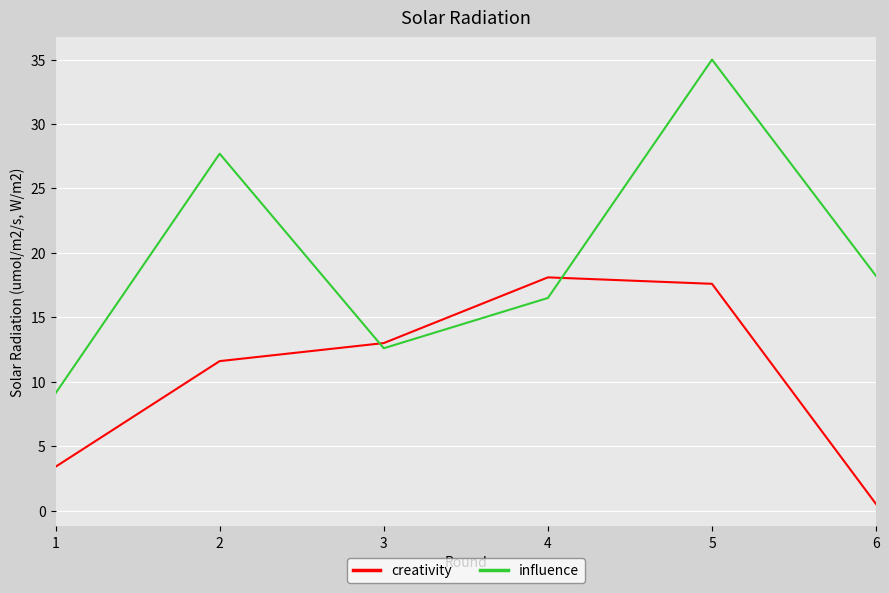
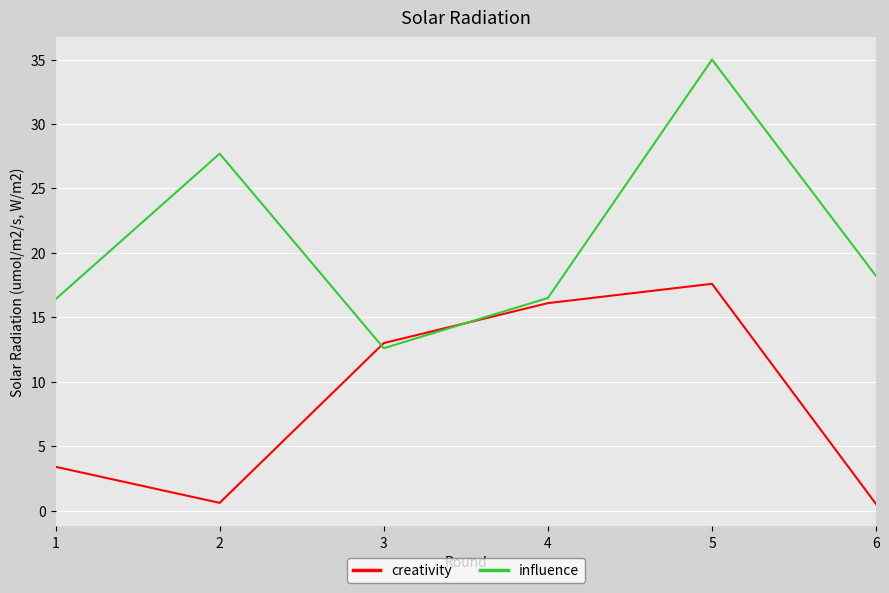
influence, 1: 9.1 -> 16.4
creativity, 2: 11.6 -> 0.6
creativity, 4: 18.1 -> 16.1
